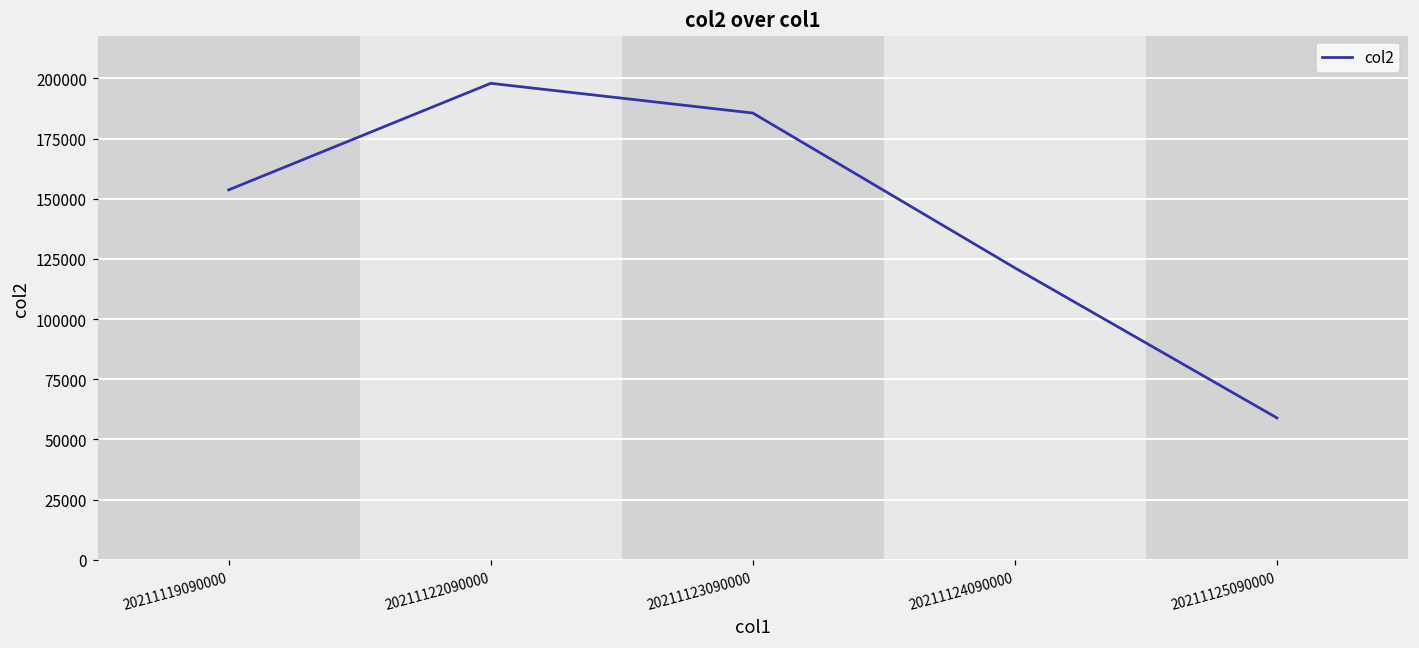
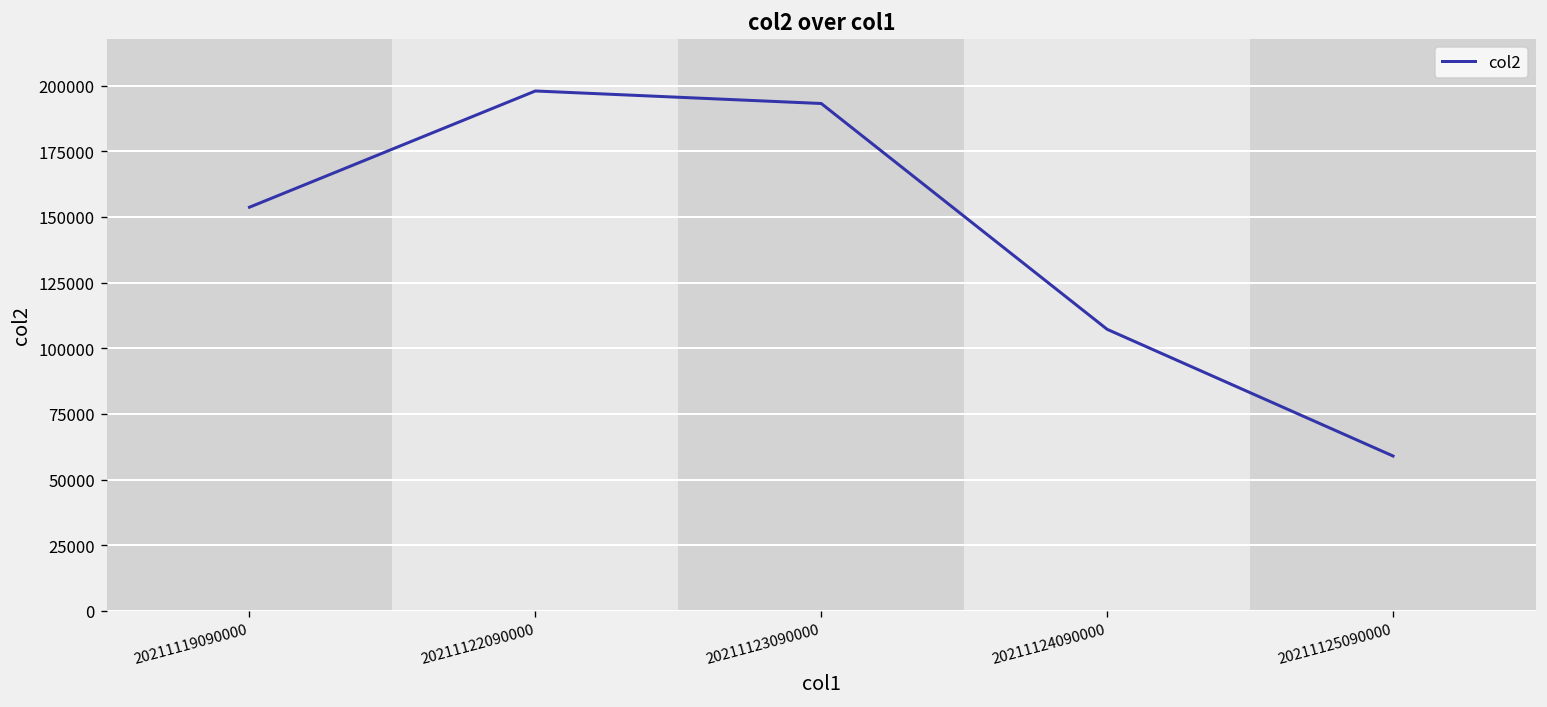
20211123090000: 186000 -> 193000
20211124090000: 121000 -> 107000
